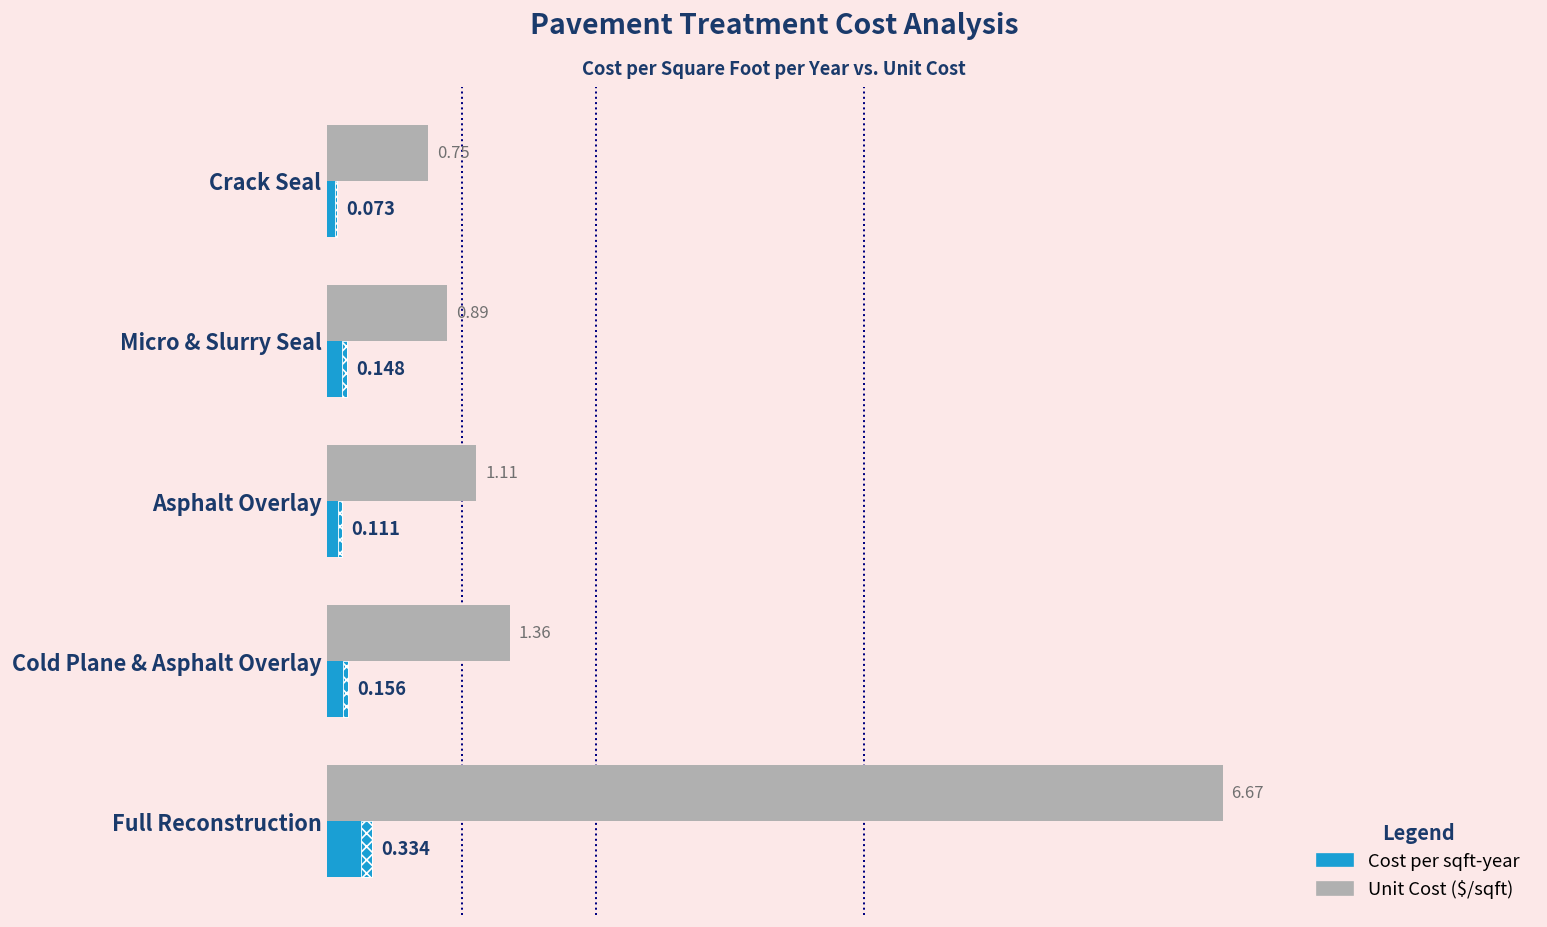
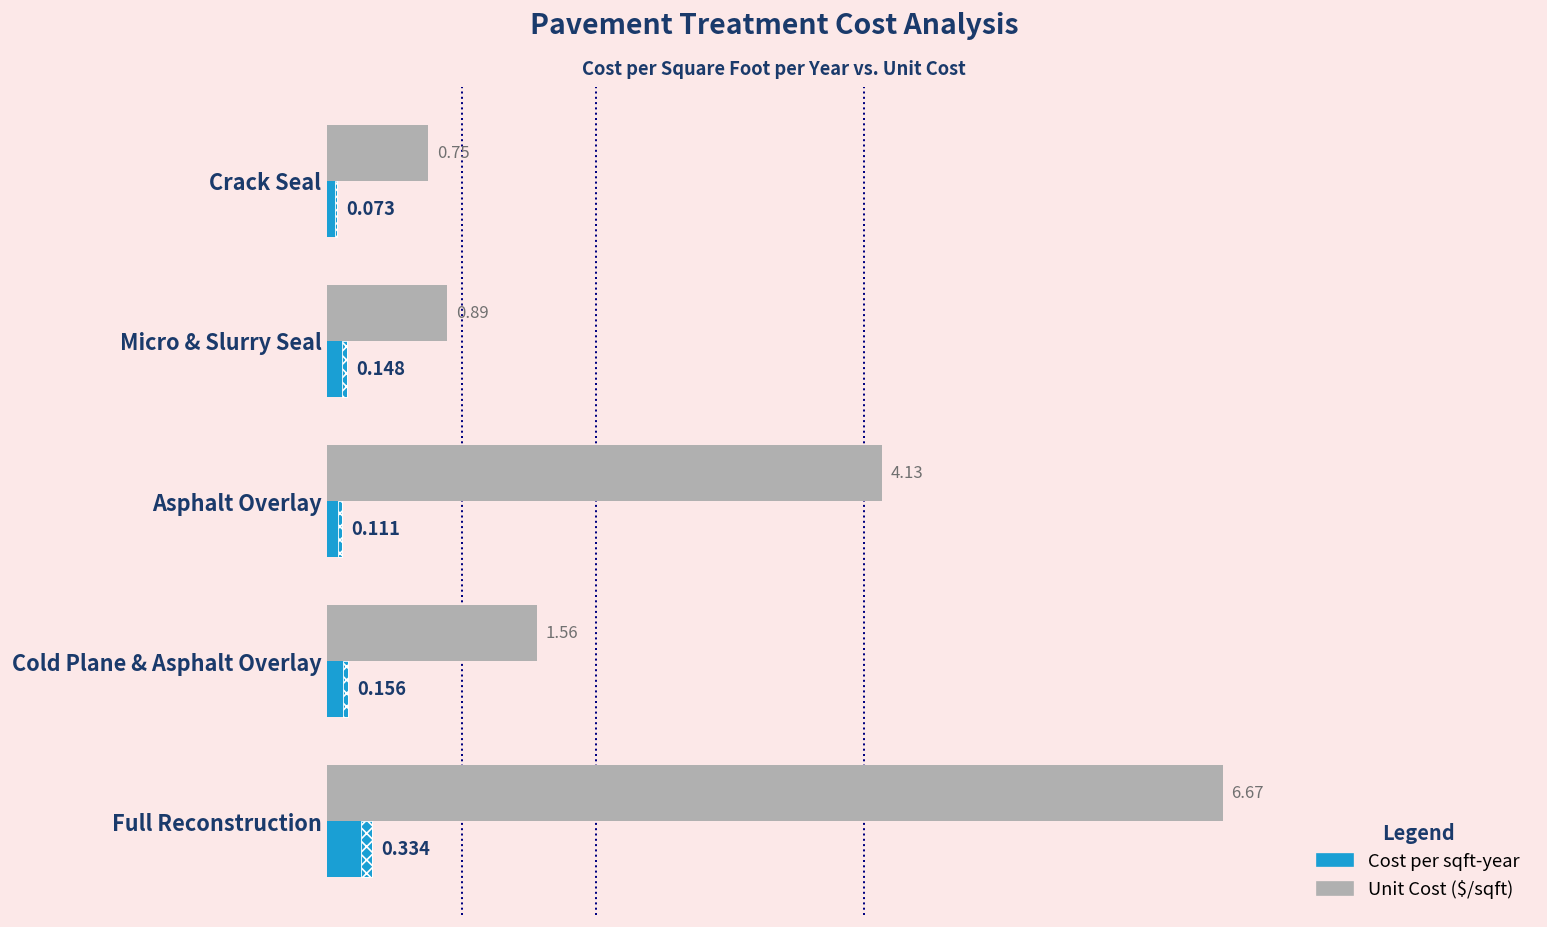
Unit Cost ($/sqft), Asphalt Overlay: 1.11 -> 4.13
Unit Cost ($/sqft), Cold Plane & Asphalt Overlay: 1.36 -> 1.56
